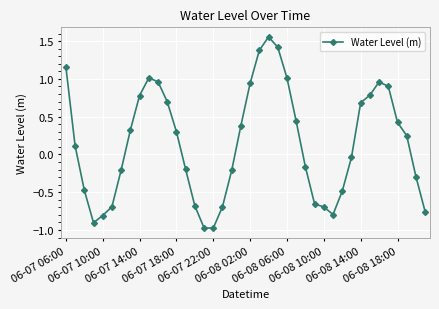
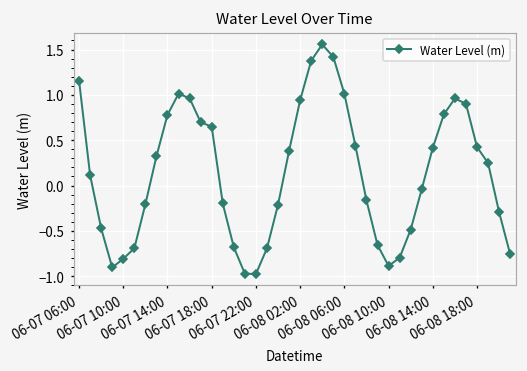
06-07 18:00: 0.3 -> 0.6
06-08 10:00: -0.7 -> -0.9
06-08 14:00: 0.7 -> 0.4
